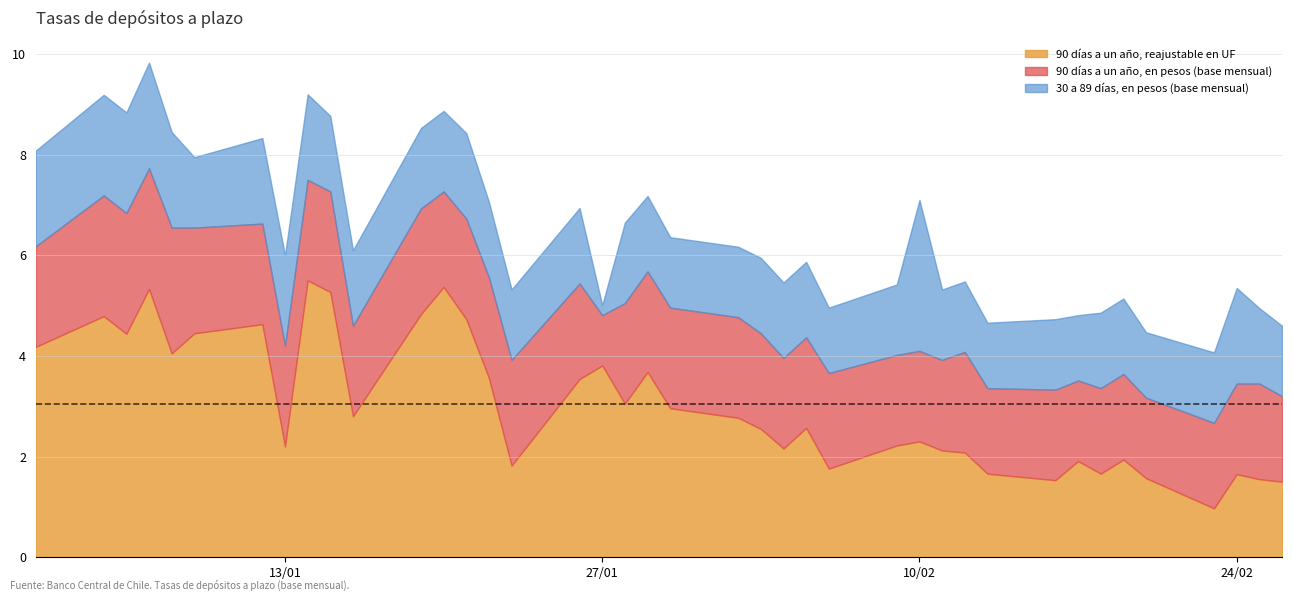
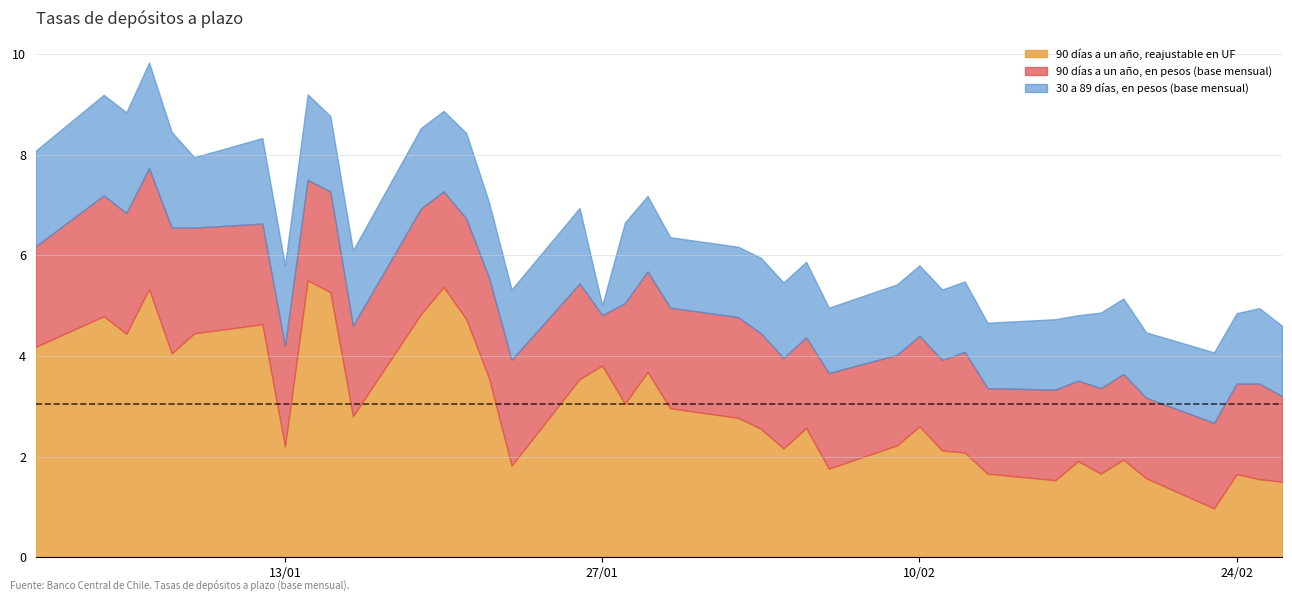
30 a 89 días, en pesos (base mensual), 13/01: 1.8 -> 1.6
90 días a un año, reajustable en UF, 10/02: 2.3 -> 2.6
30 a 89 días, en pesos (base mensual), 10/02: 3.0 -> 1.4
30 a 89 días, en pesos (base mensual), 24/02: 1.9 -> 1.4
